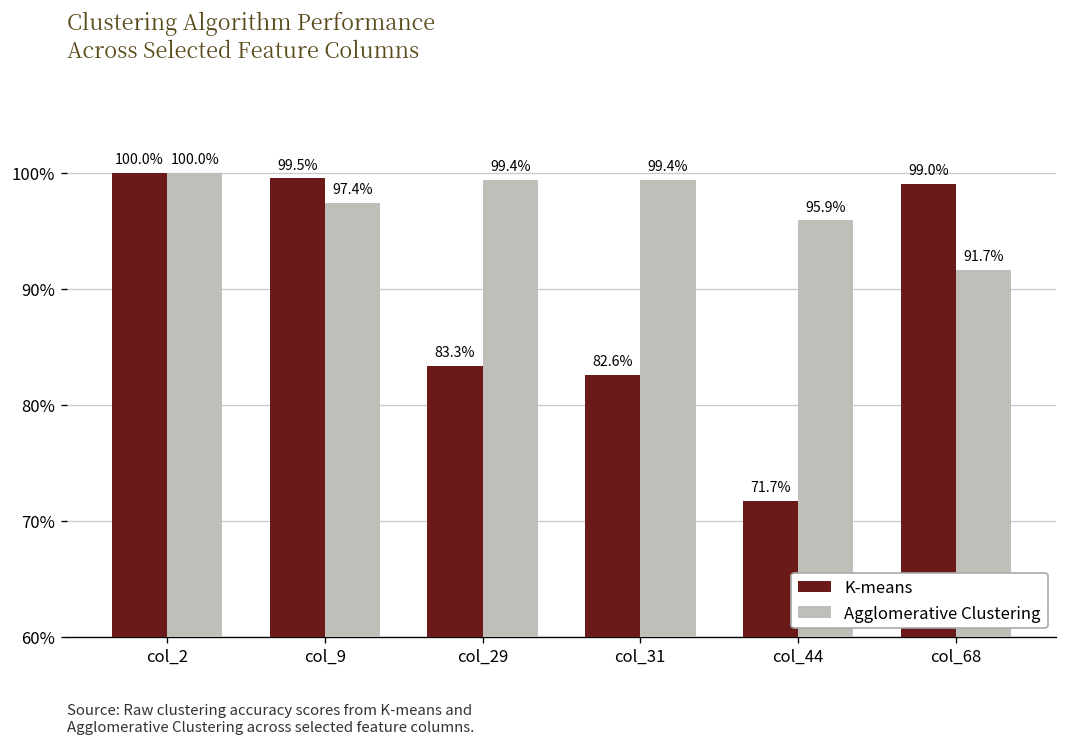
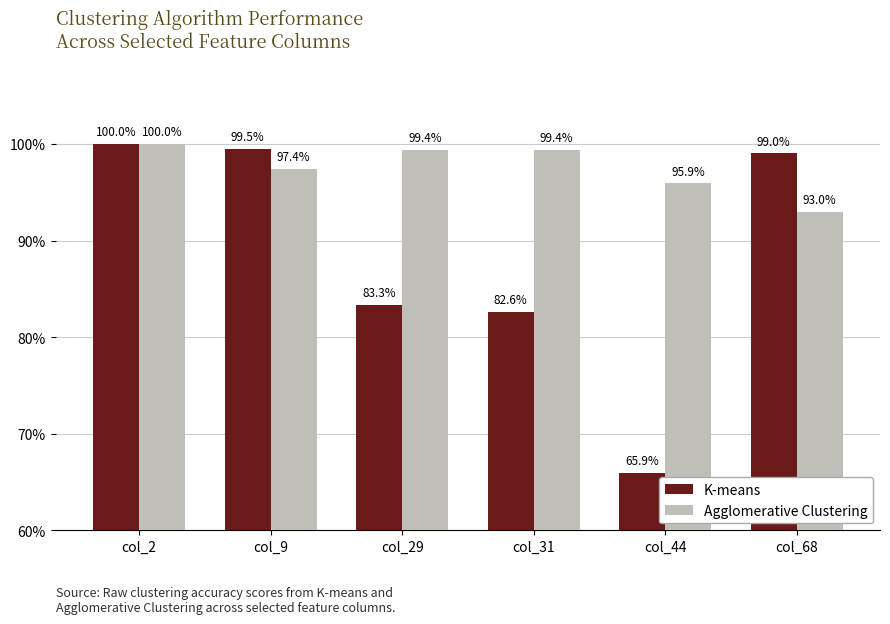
K-means, col_44: 71.7% -> 65.9%
Agglomerative Clustering, col_68: 91.7% -> 93.0%
